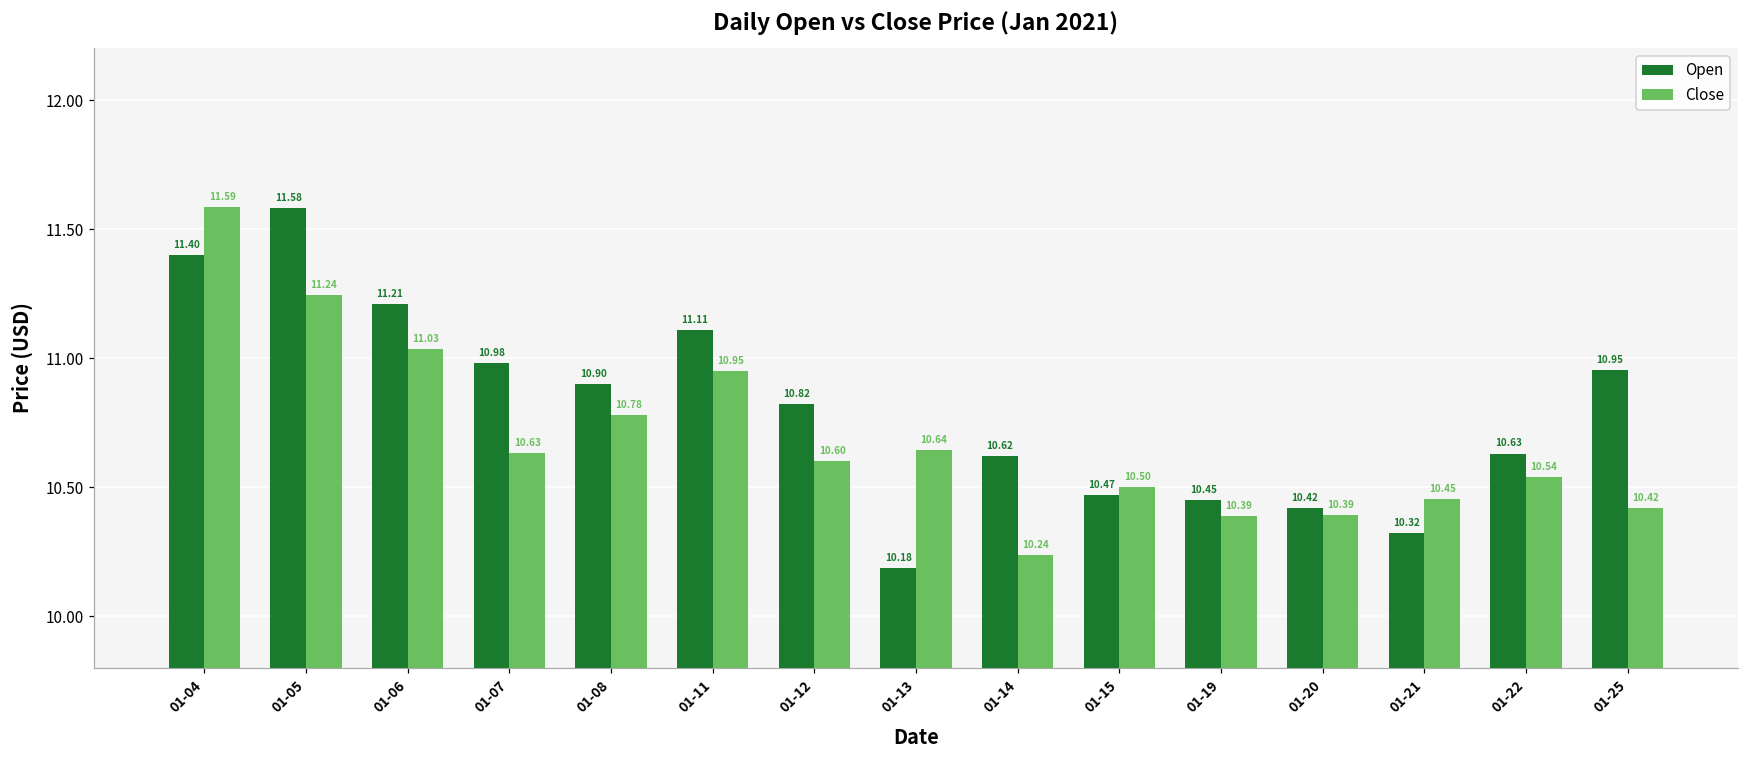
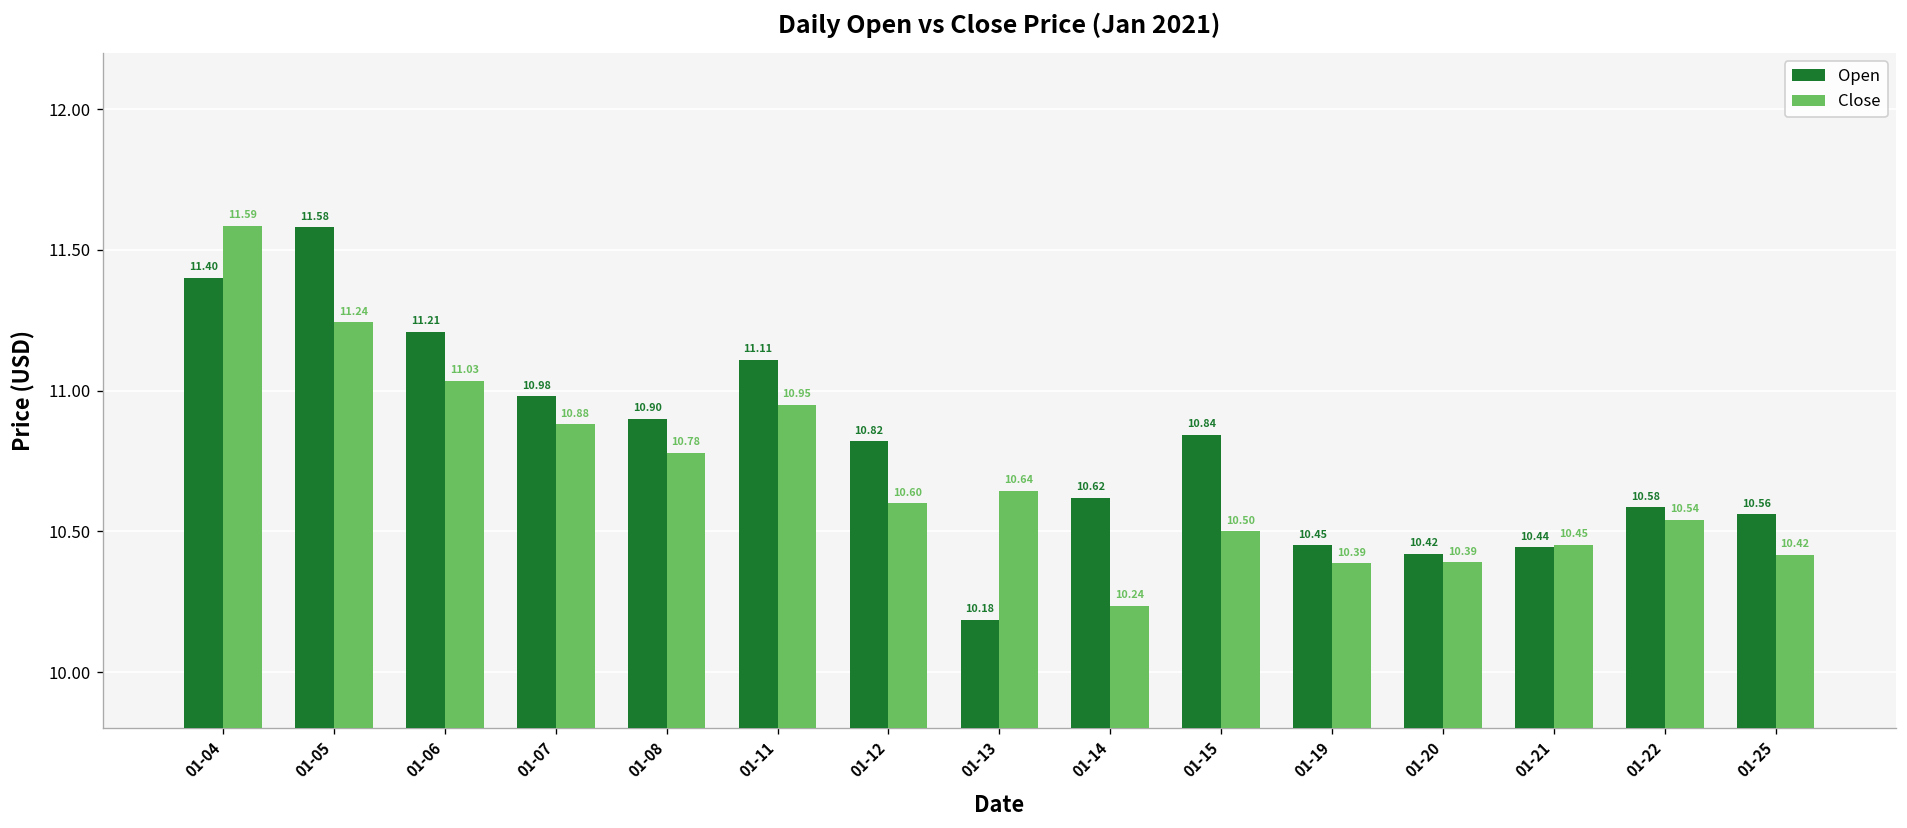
Close, 01-07: 10.63 -> 10.88
Open, 01-15: 10.47 -> 10.84
Open, 01-21: 10.32 -> 10.44
Open, 01-22: 10.63 -> 10.58
Open, 01-25: 10.95 -> 10.56
